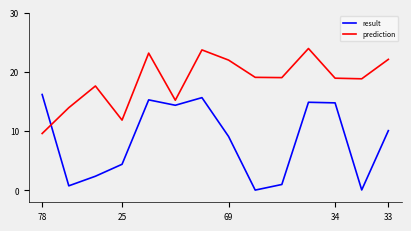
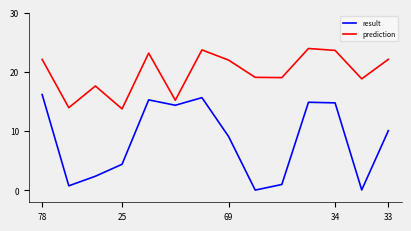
prediction, 78: 10 -> 22
prediction, 25: 12 -> 14
prediction, 34: 19 -> 24
